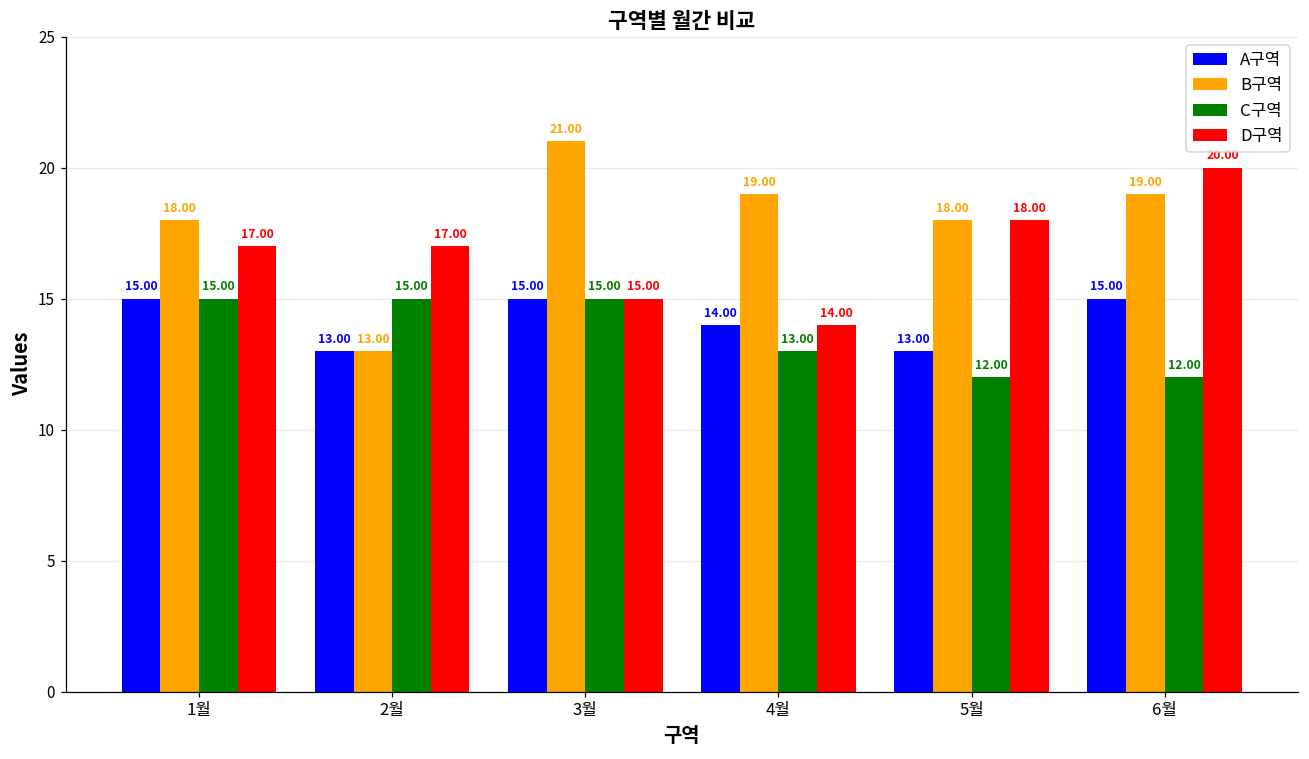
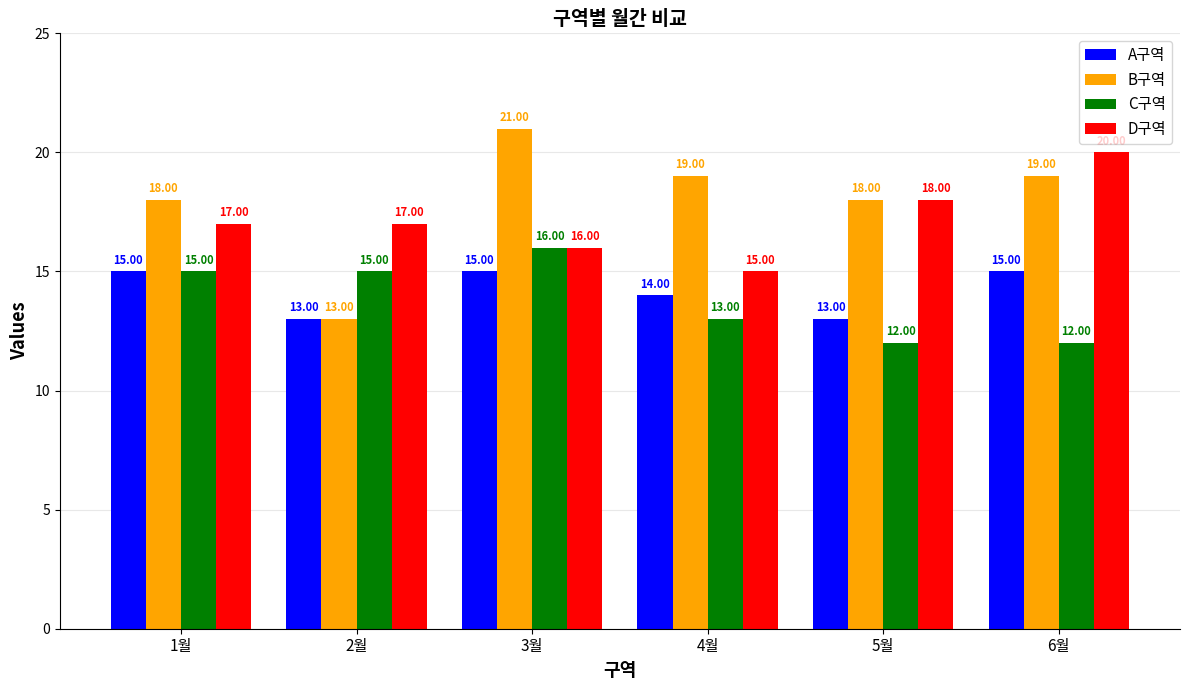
C구역, 3월: 15.00 -> 16.00
D구역, 3월: 15.00 -> 16.00
D구역, 4월: 14.00 -> 15.00
